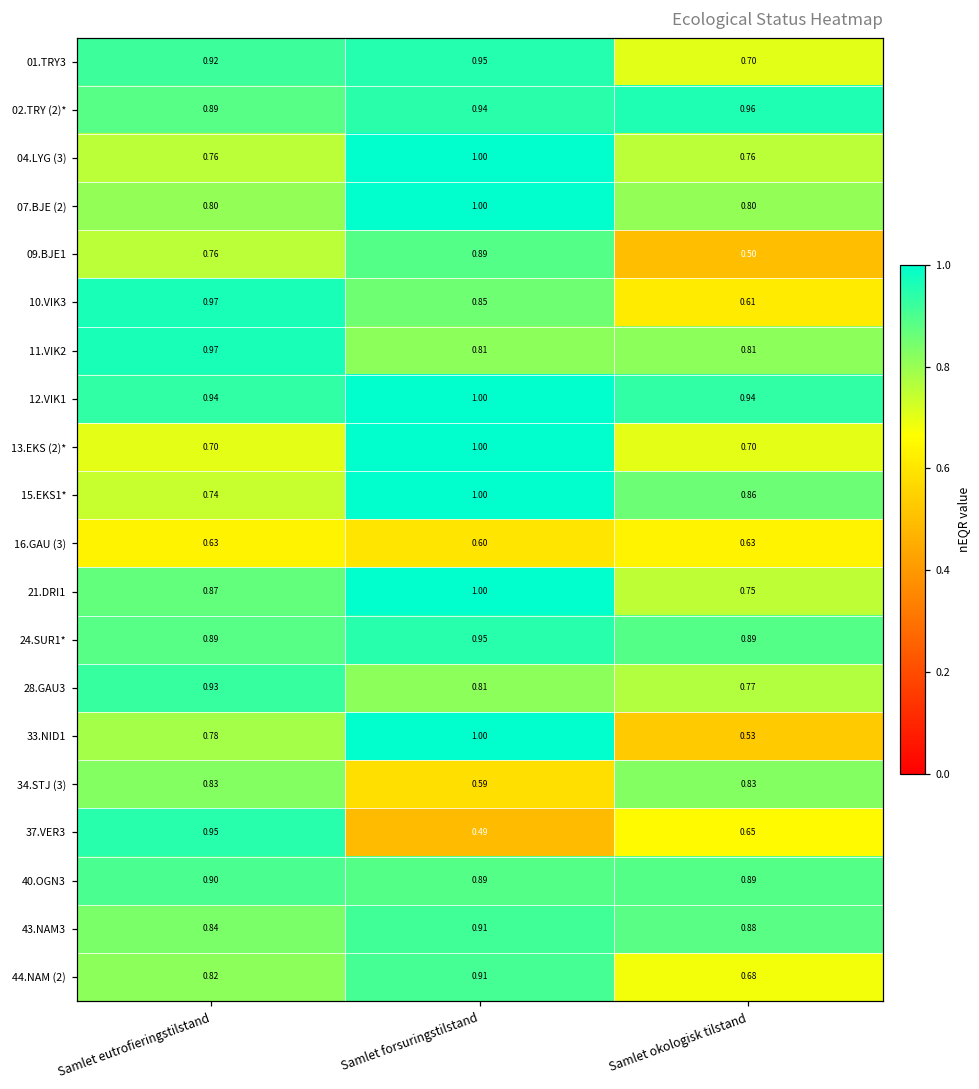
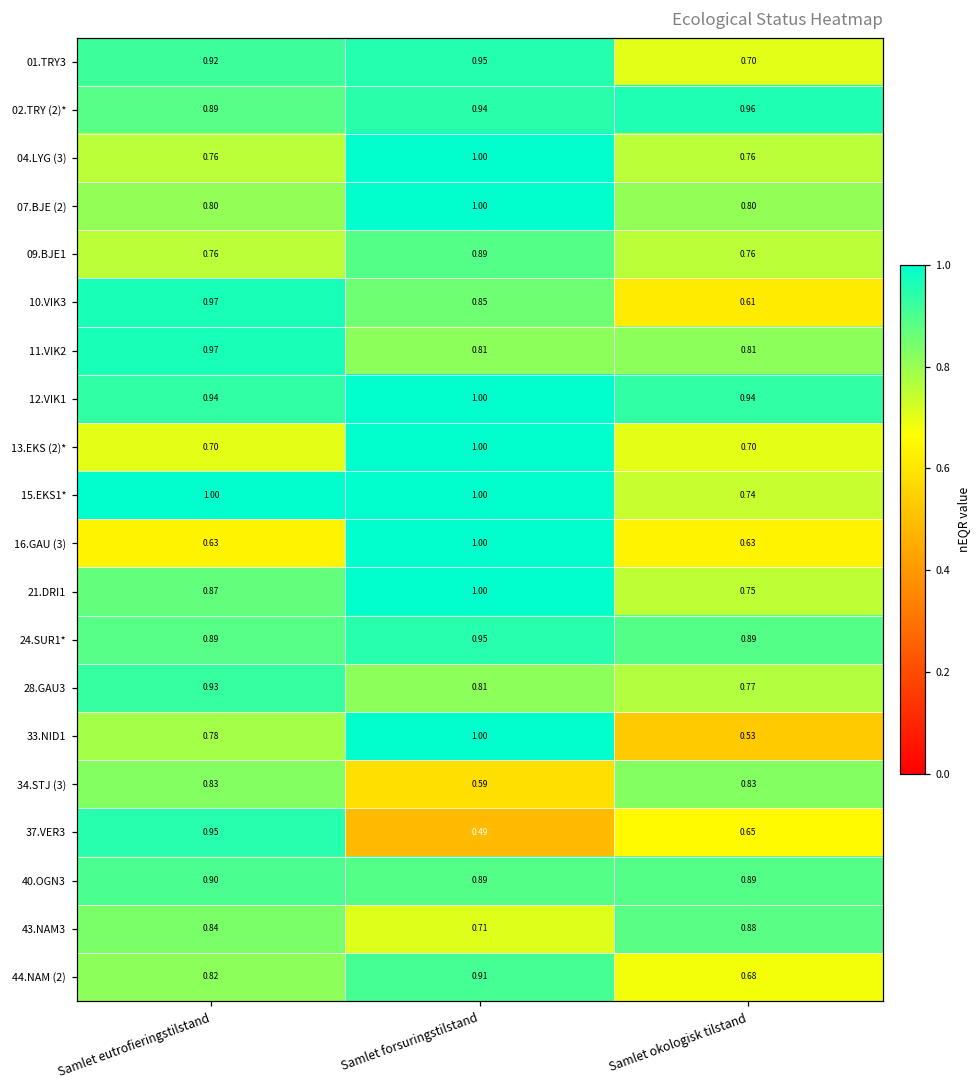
09.BJE1, Samlet okologisk tilstand: 0.50 -> 0.76
15.EKS1*, Samlet eutrofieringstilstand: 0.74 -> 1.00
15.EKS1*, Samlet okologisk tilstand: 0.86 -> 0.74
16.GAU (3), Samlet forsuringstilstand: 0.60 -> 1.00
43.NAM3, Samlet forsuringstilstand: 0.91 -> 0.71
